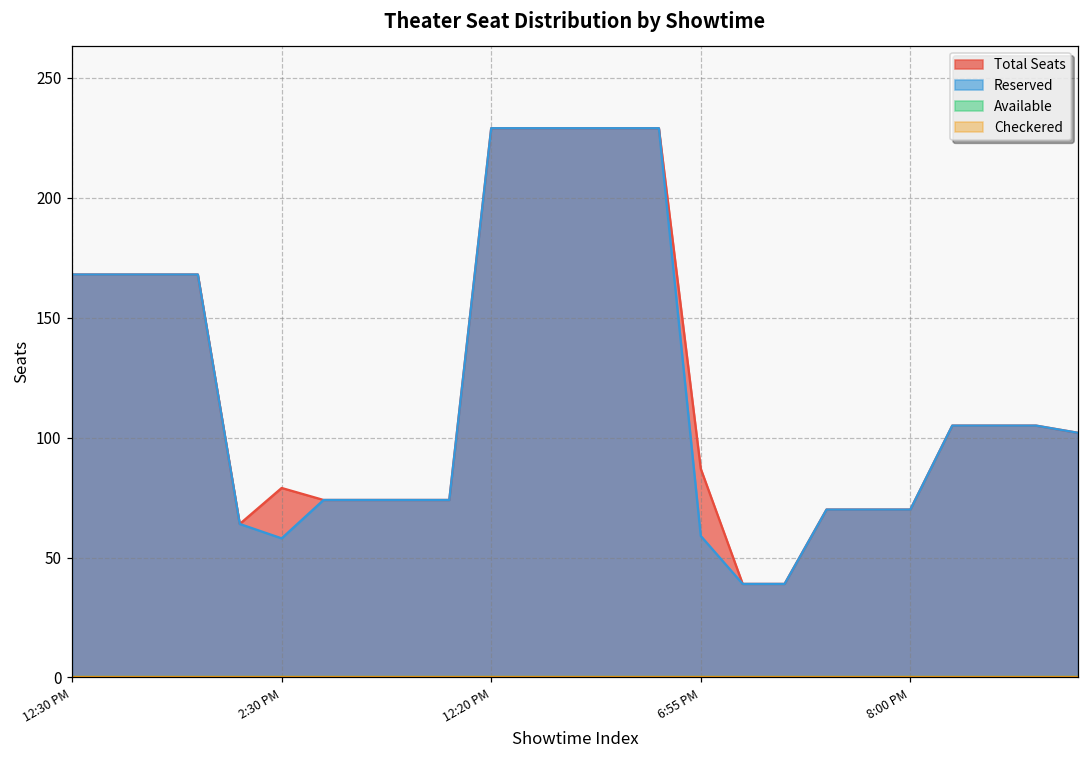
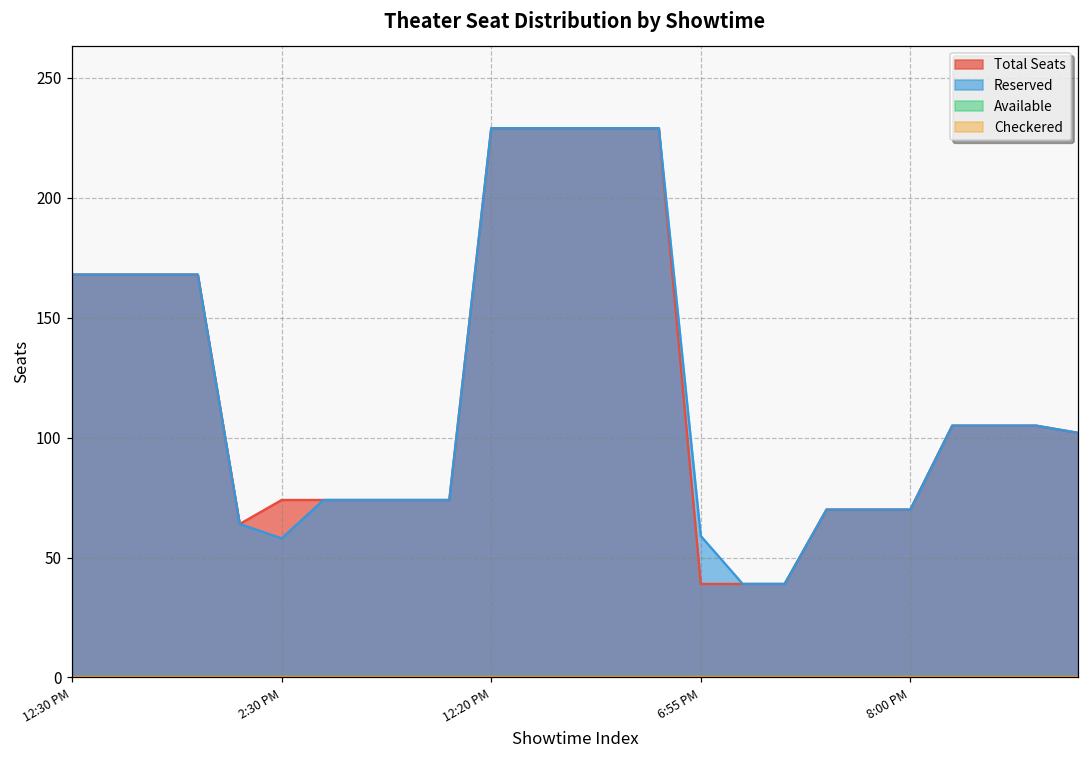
Total Seats, 2:30 PM: 79 -> 74
Total Seats, 6:55 PM: 87 -> 39
